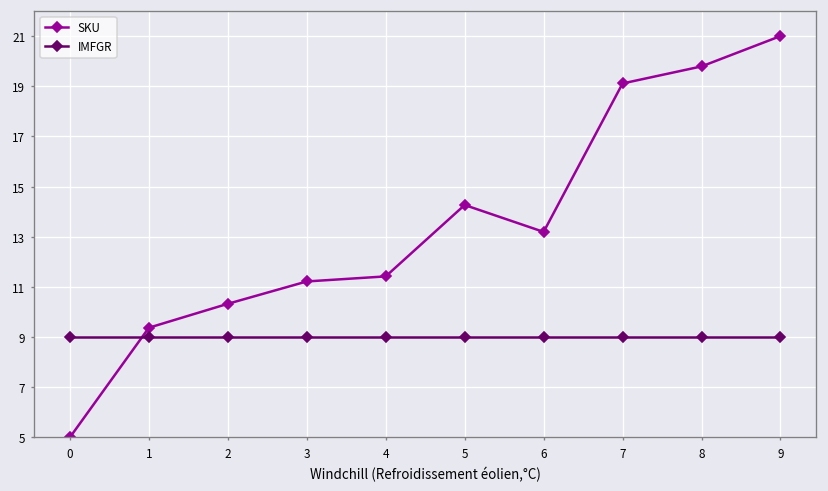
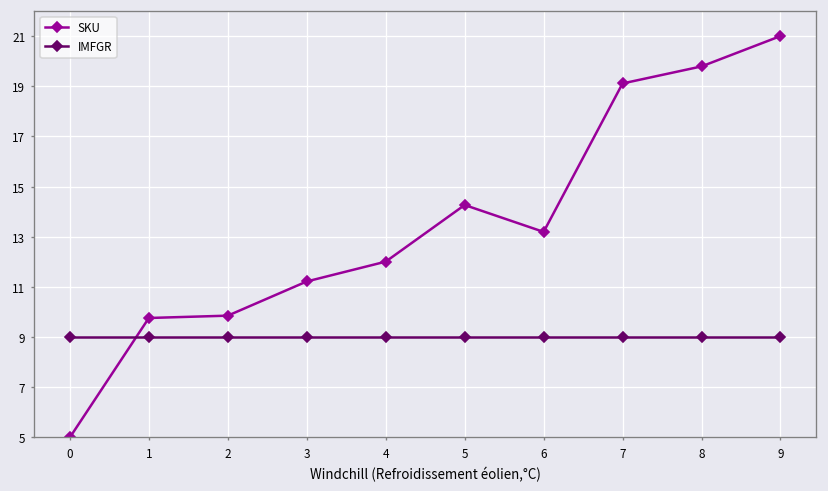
SKU, 1: 9.4 -> 9.8
SKU, 2: 10.3 -> 9.9
SKU, 4: 11.4 -> 12.0
